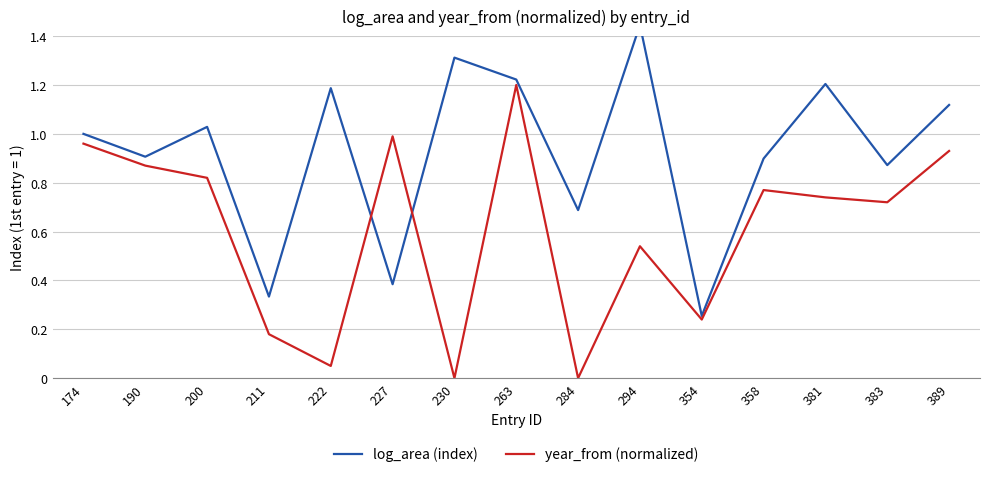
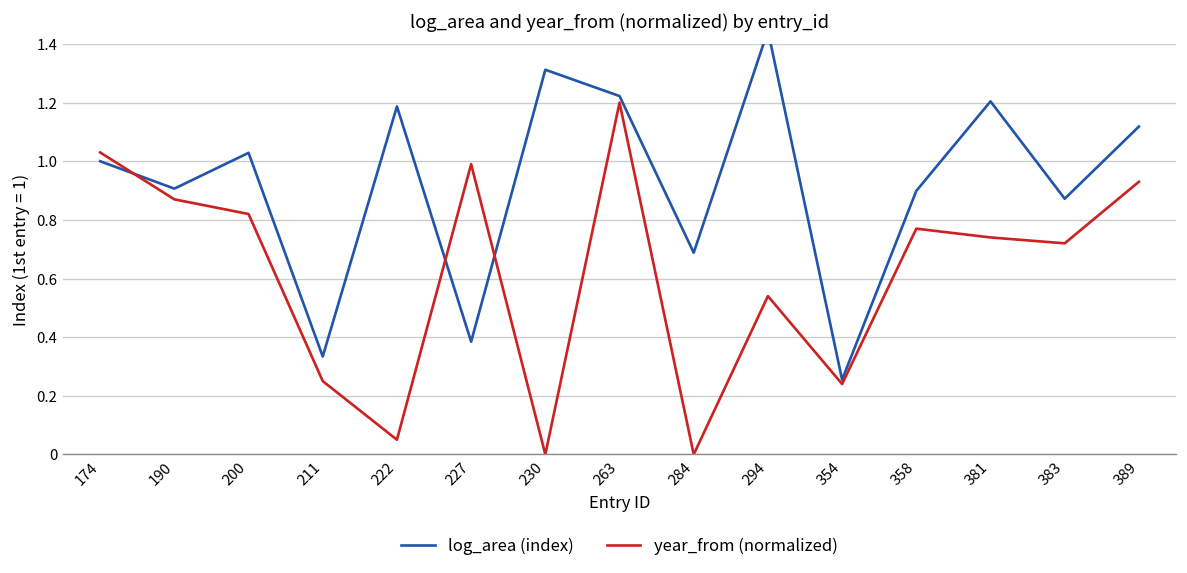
year_from (normalized), 174: 0.96 -> 1.03
year_from (normalized), 211: 0.18 -> 0.25
